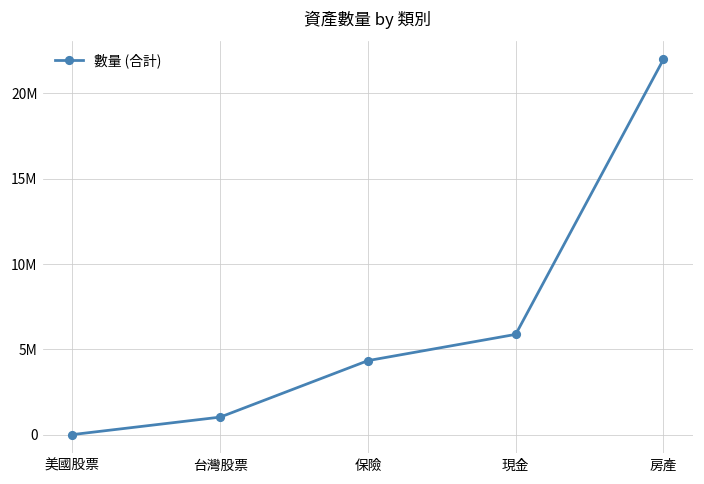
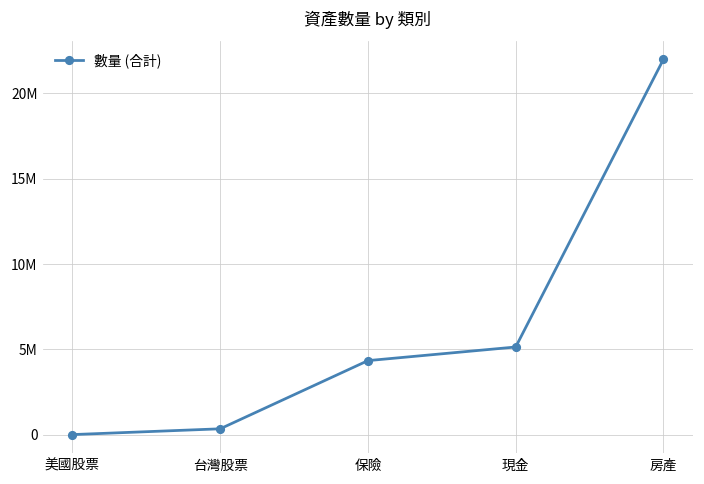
台灣股票: 1000000 -> 300000
現金: 5900000 -> 5100000
